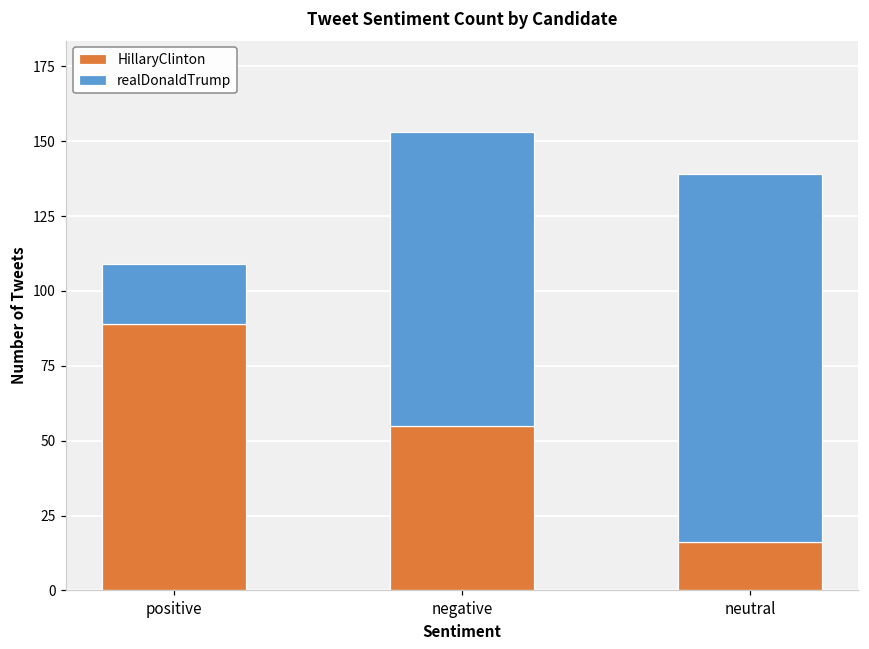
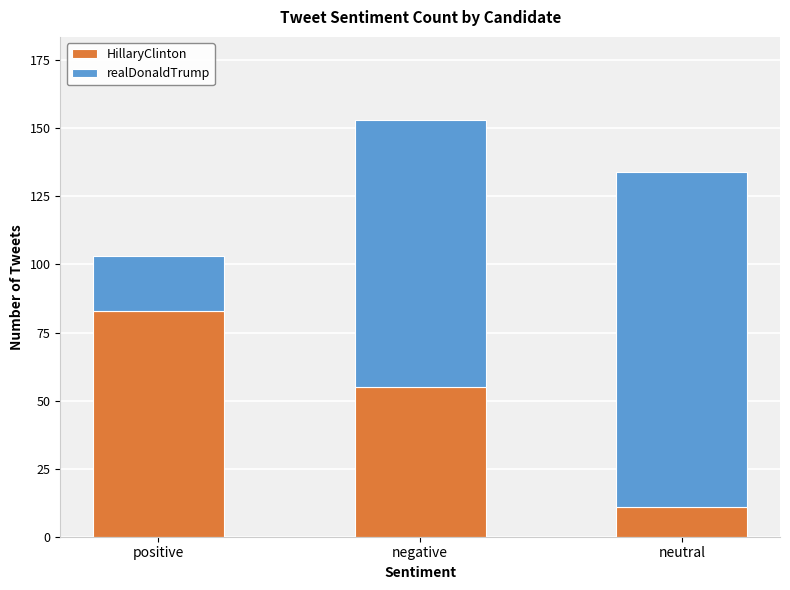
HillaryClinton, positive: 89 -> 83
HillaryClinton, neutral: 16 -> 11
